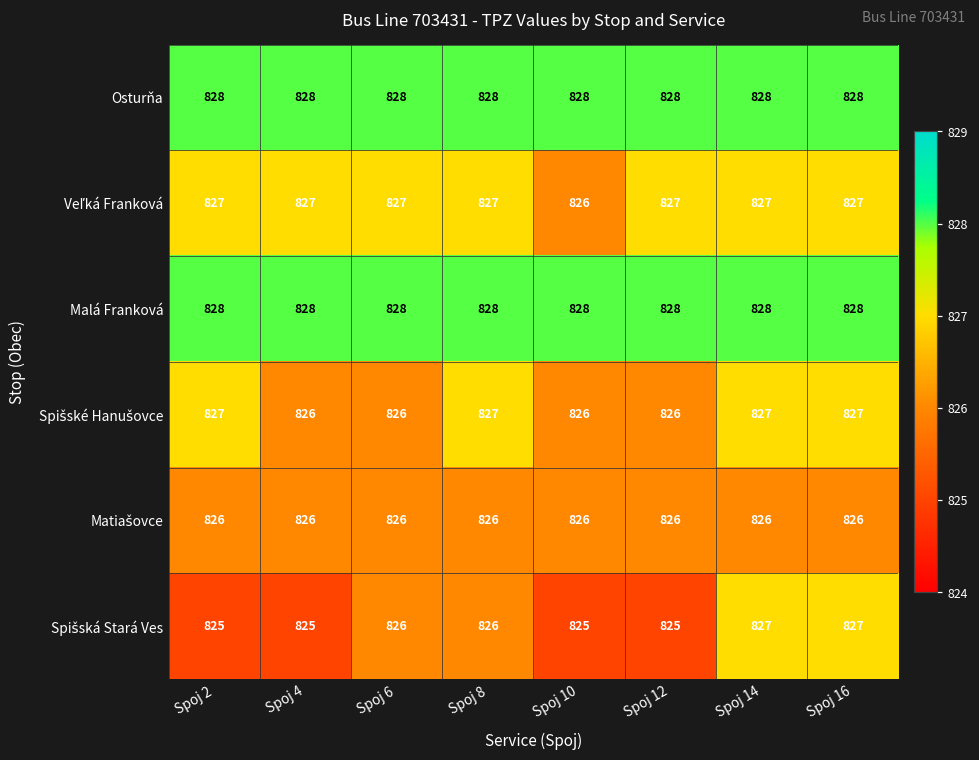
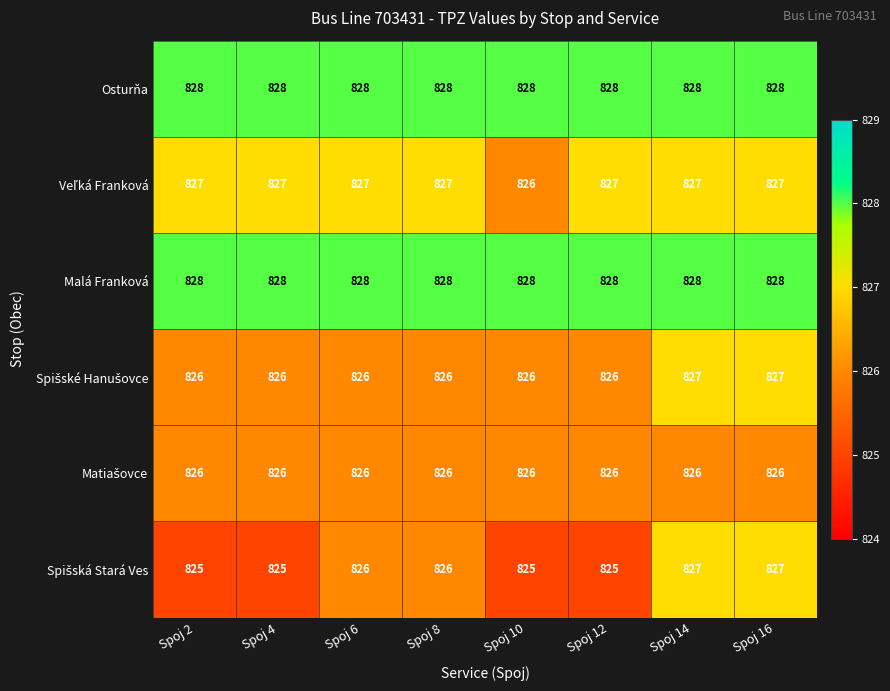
Spišské Hanušovce, Spoj 2: 827 -> 826
Spišské Hanušovce, Spoj 8: 827 -> 826
